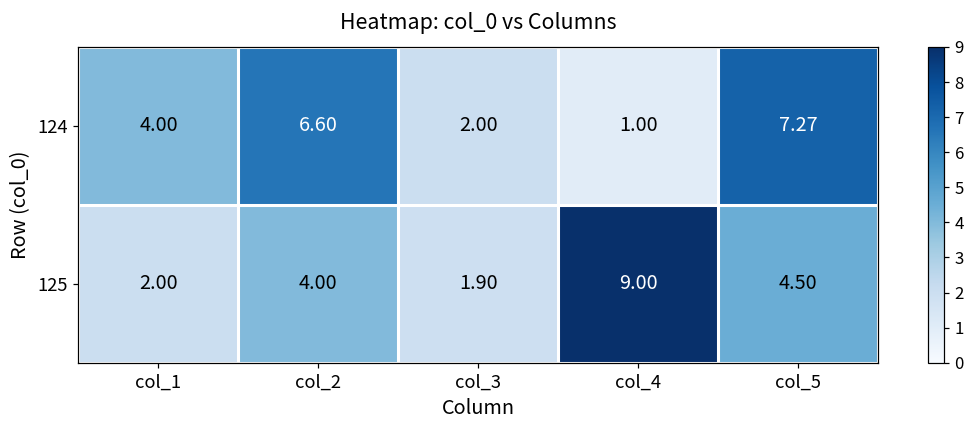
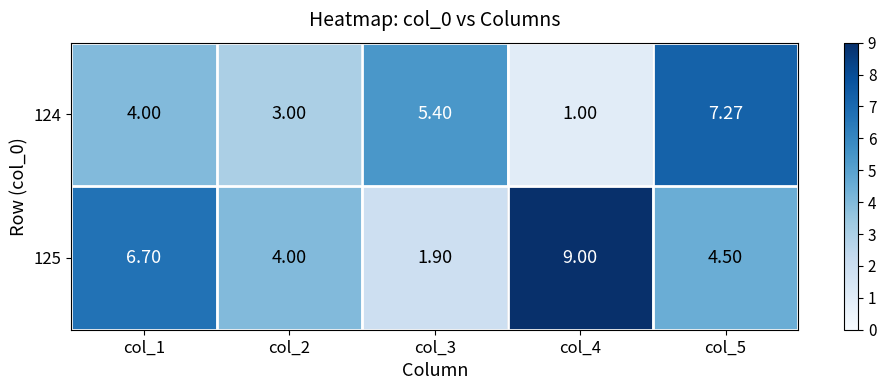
124, col_2: 6.60 -> 3.00
124, col_3: 2.00 -> 5.40
125, col_1: 2.00 -> 6.70
